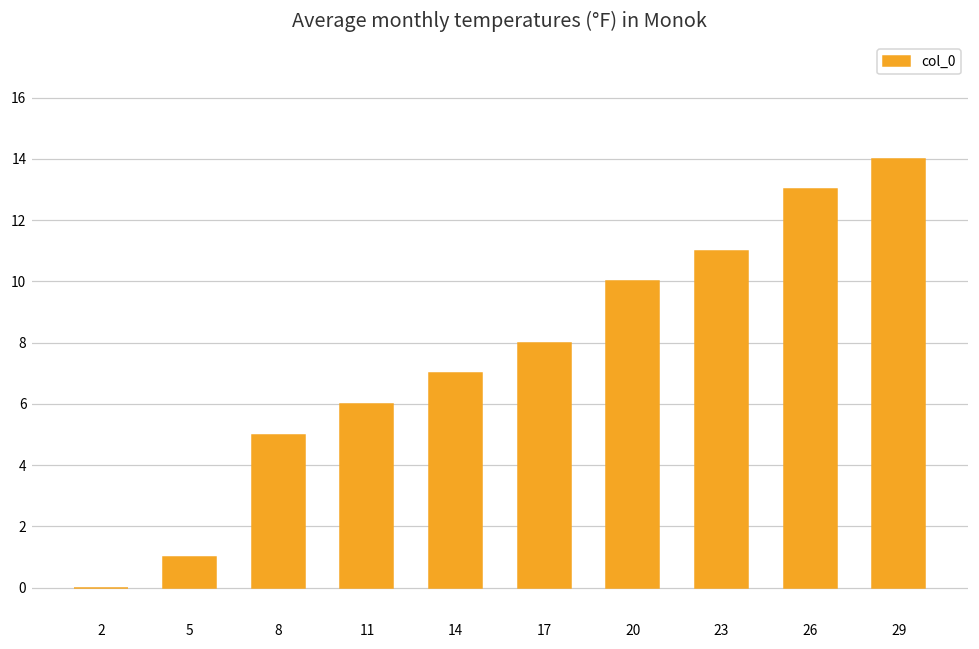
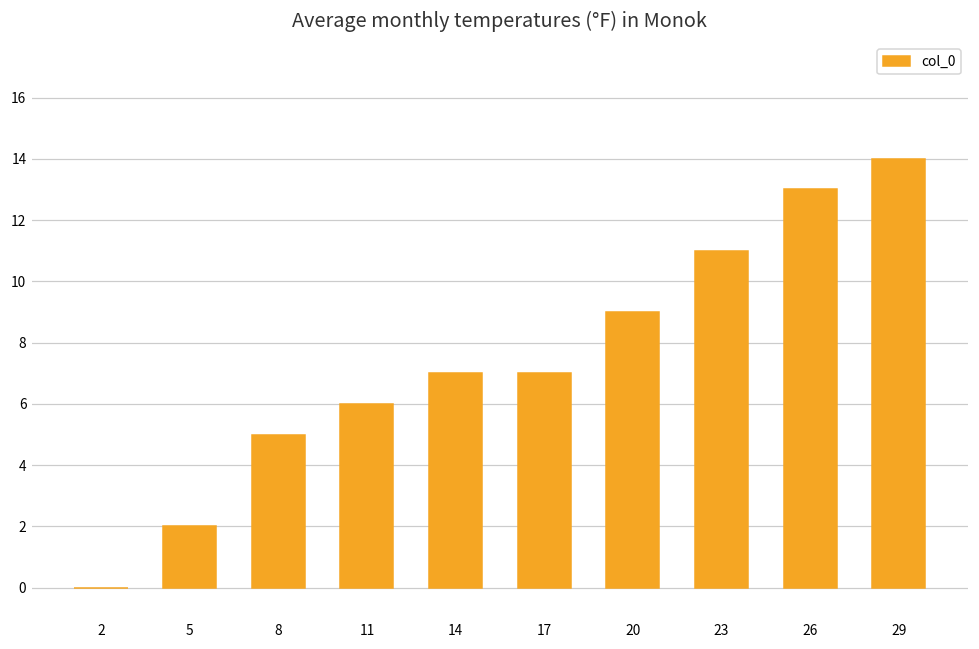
5: 1 -> 2
17: 8 -> 7
20: 10 -> 9
